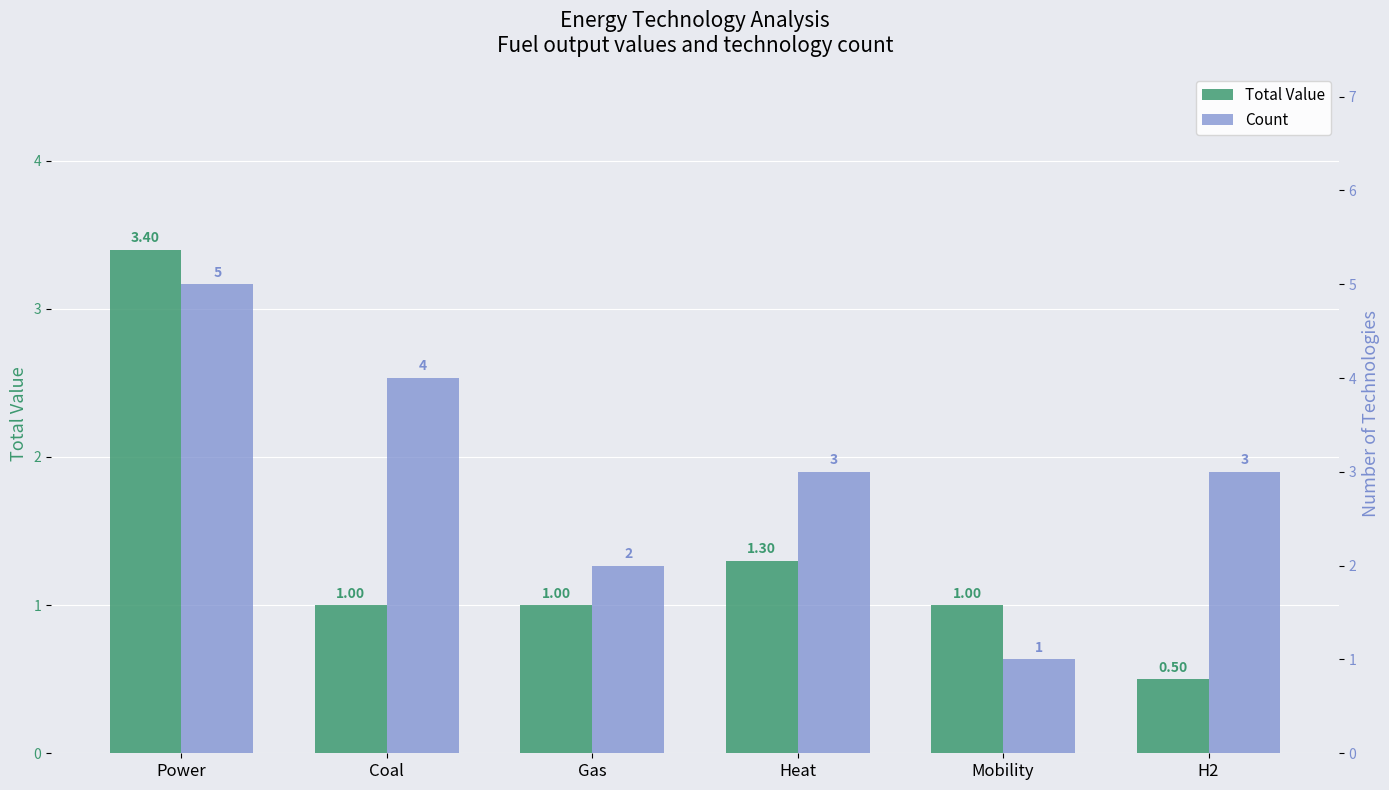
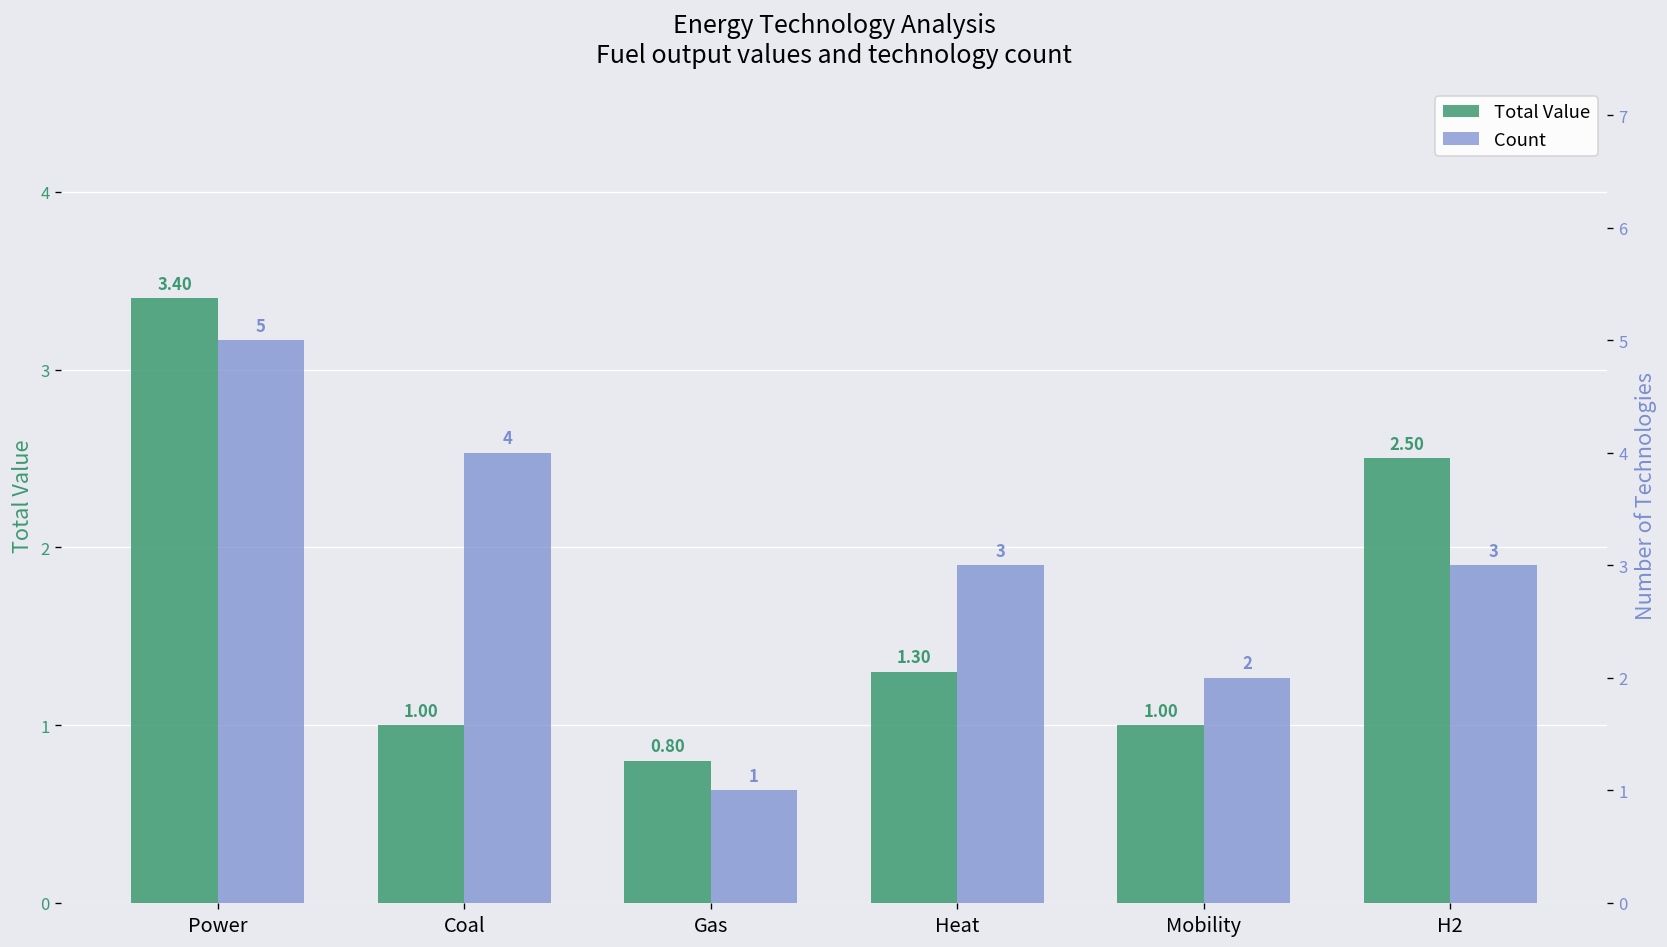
Total Value, Gas: 1.00 -> 0.80
Total Value, H2: 0.50 -> 2.50
Count, Gas: 2 -> 1
Count, Mobility: 1 -> 2
